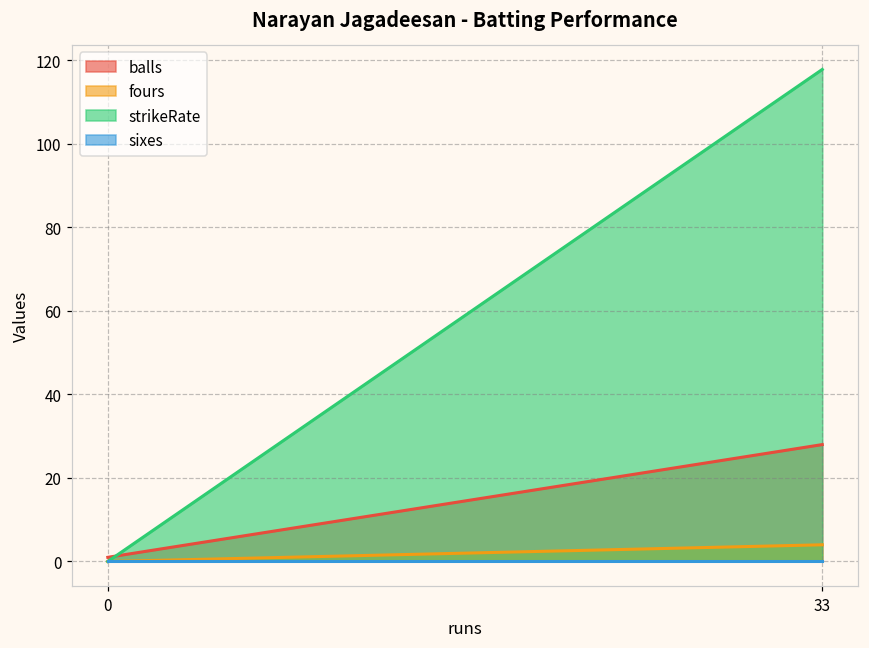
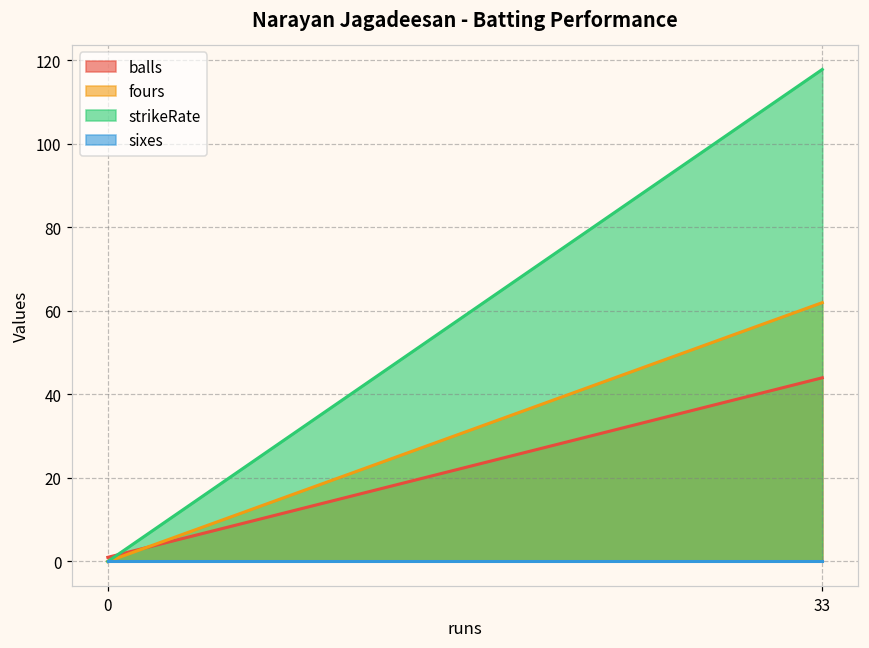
balls, 33: 28 -> 44
fours, 33: 4 -> 62
